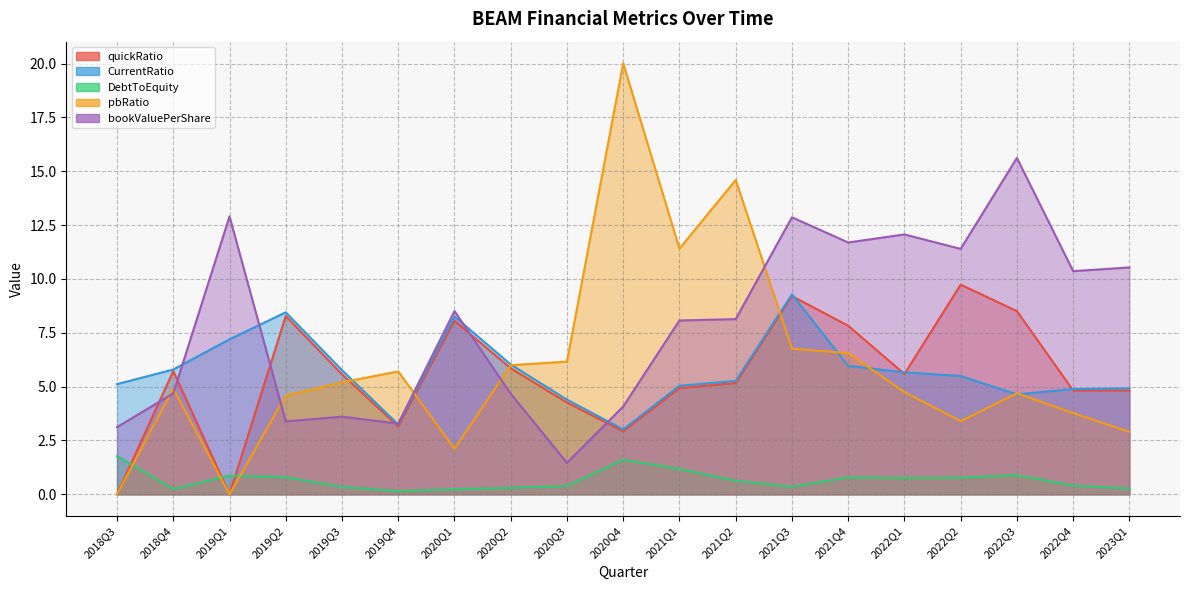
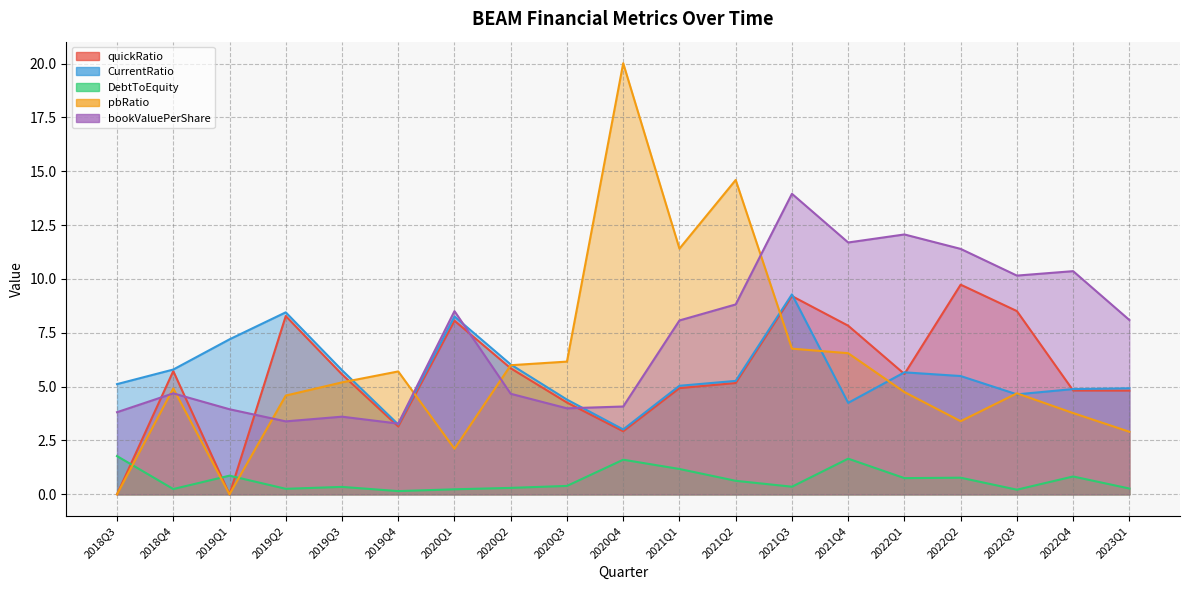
bookValuePerShare, 2018Q3: 3.1 -> 3.8
bookValuePerShare, 2019Q1: 12.9 -> 4.0
DebtToEquity, 2019Q2: 0.8 -> 0.3
bookValuePerShare, 2020Q3: 1.5 -> 4.0
bookValuePerShare, 2021Q2: 8.1 -> 8.8
bookValuePerShare, 2021Q3: 12.9 -> 14.0
CurrentRatio, 2021Q4: 6.0 -> 4.2
DebtToEquity, 2021Q4: 0.8 -> 1.7
DebtToEquity, 2022Q3: 0.9 -> 0.2
bookValuePerShare, 2022Q3: 15.6 -> 10.2
DebtToEquity, 2022Q4: 0.4 -> 0.8
bookValuePerShare, 2023Q1: 10.5 -> 8.1
